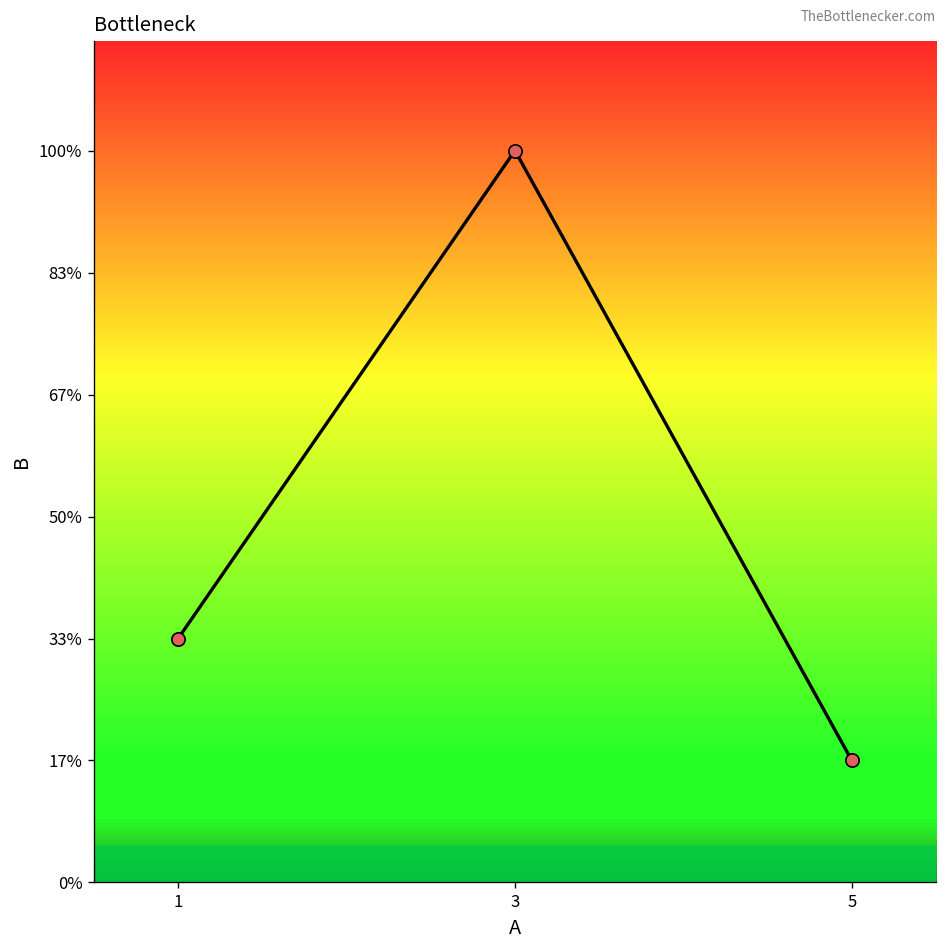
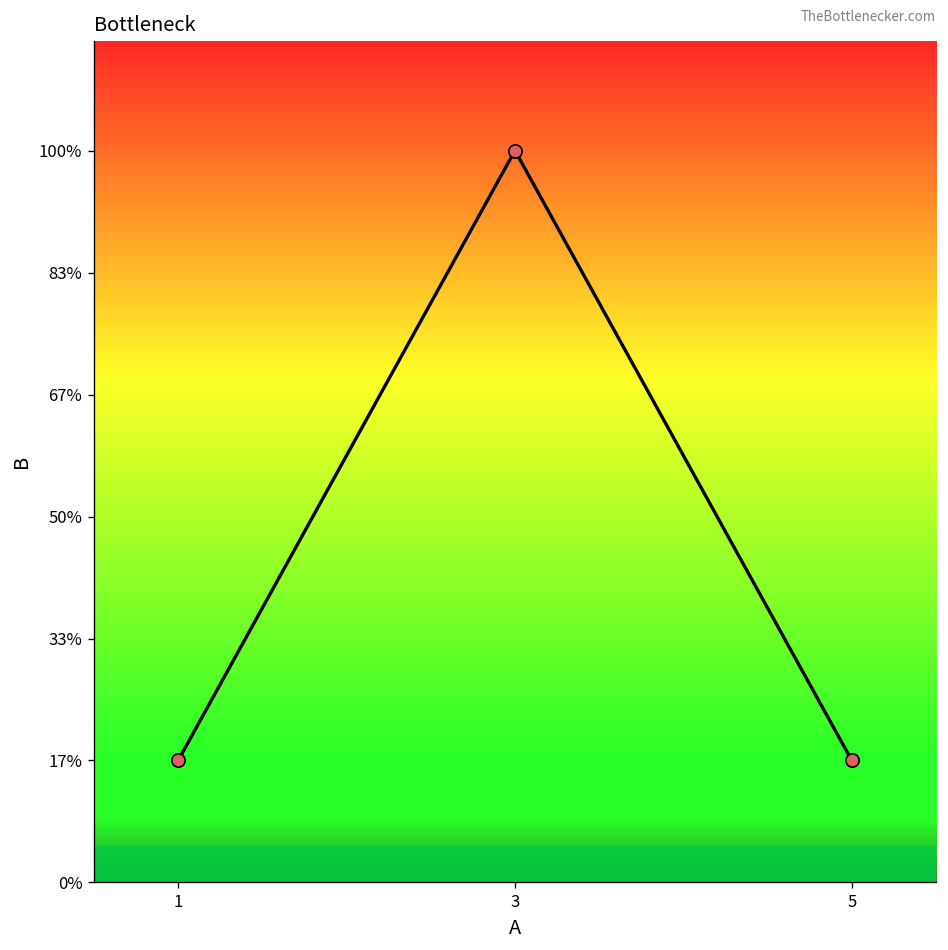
1: 33% -> 17%
